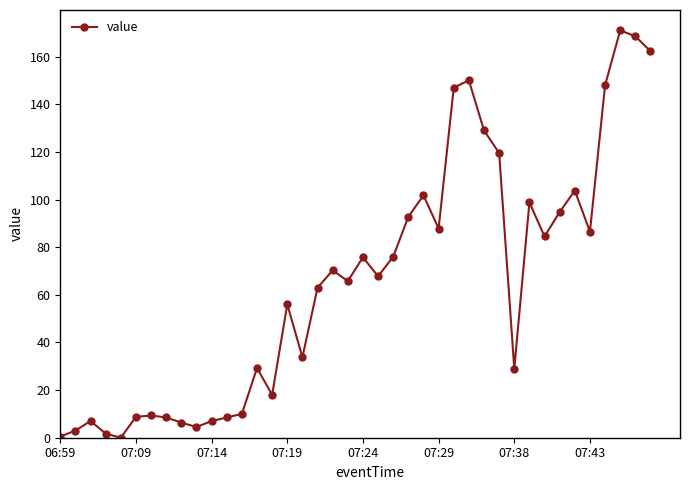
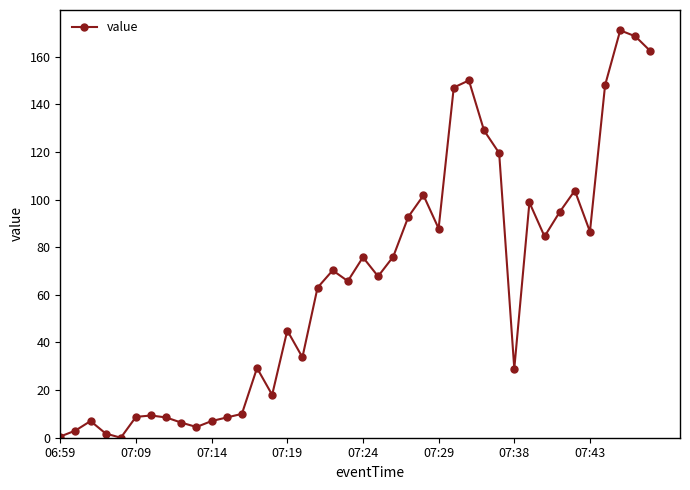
07:19: 56 -> 45
